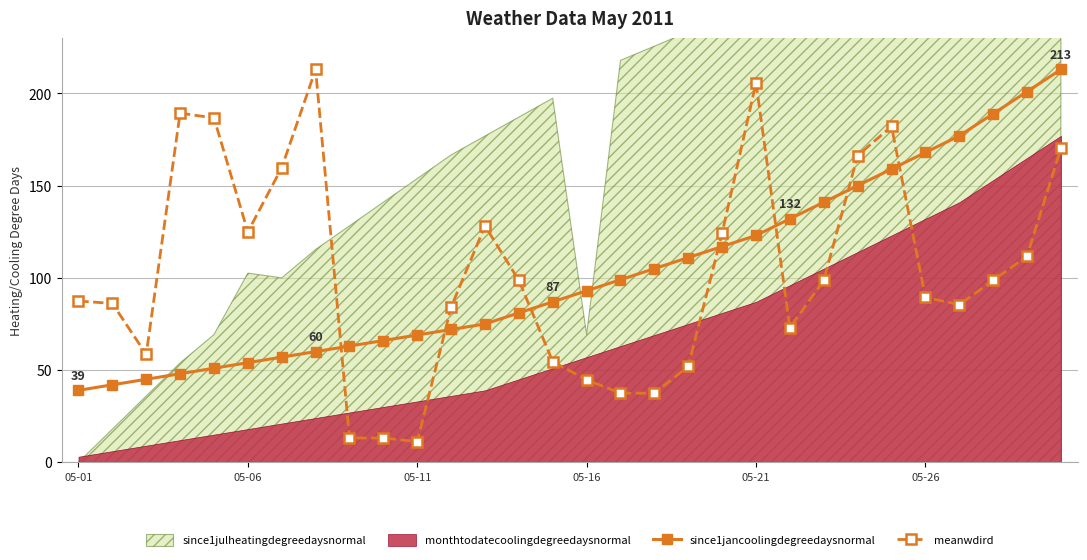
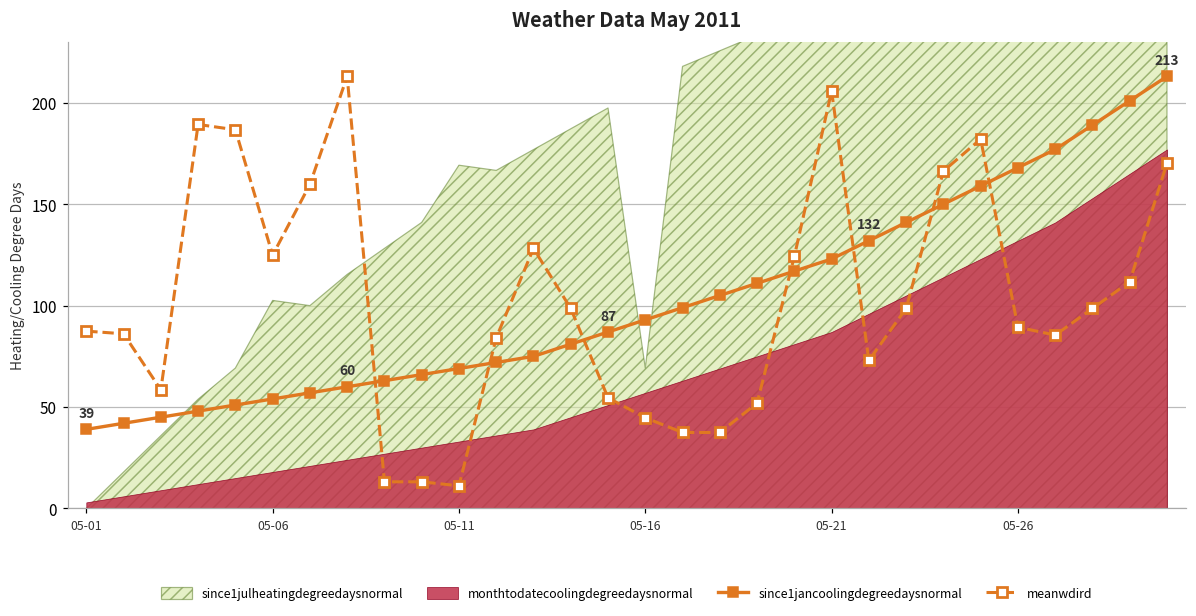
since1julheatingdegreedaysnormal, 05-11: 154 -> 169
